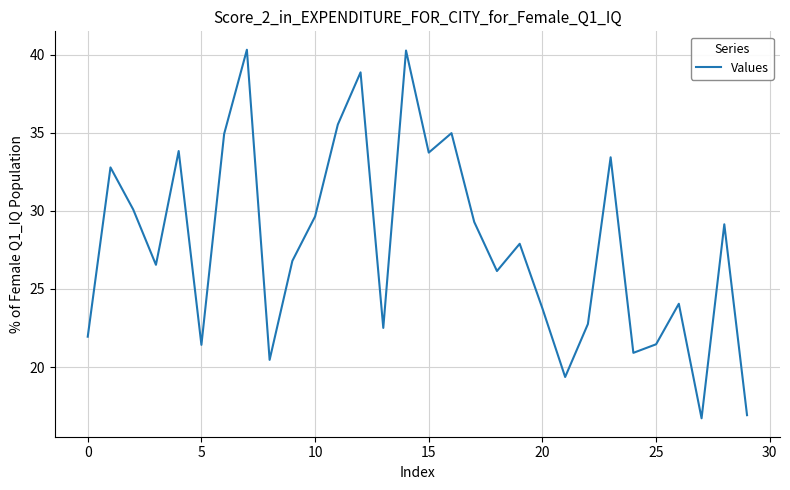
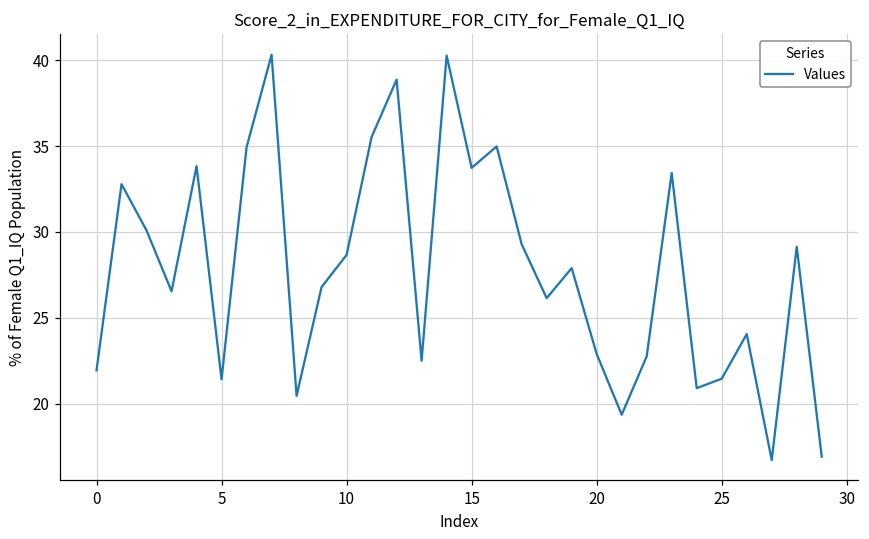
10: 29.6 -> 28.7
20: 23.8 -> 22.9
